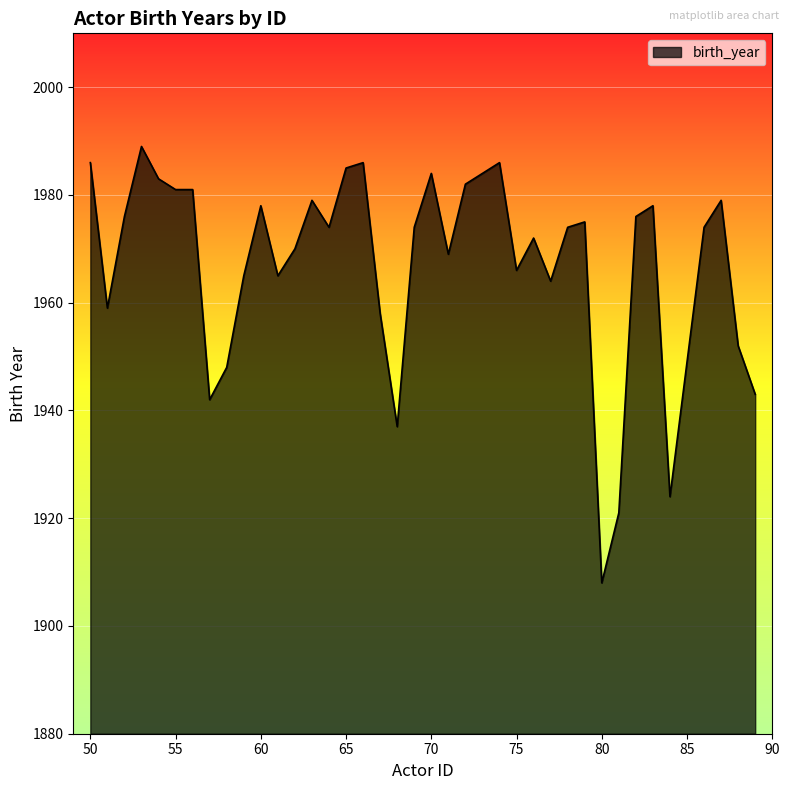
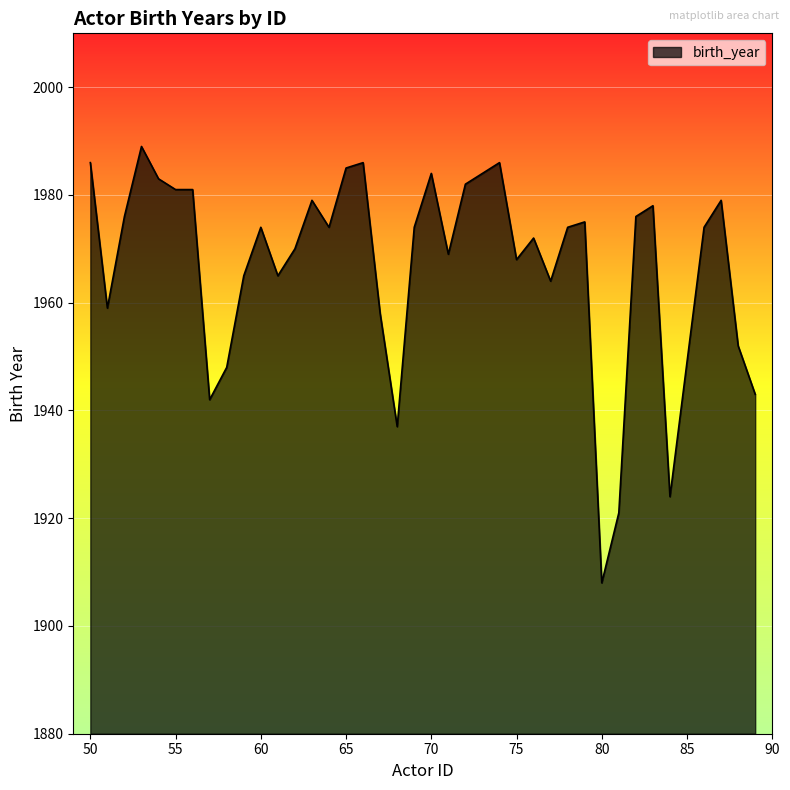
60: 1978 -> 1974
75: 1966 -> 1968
